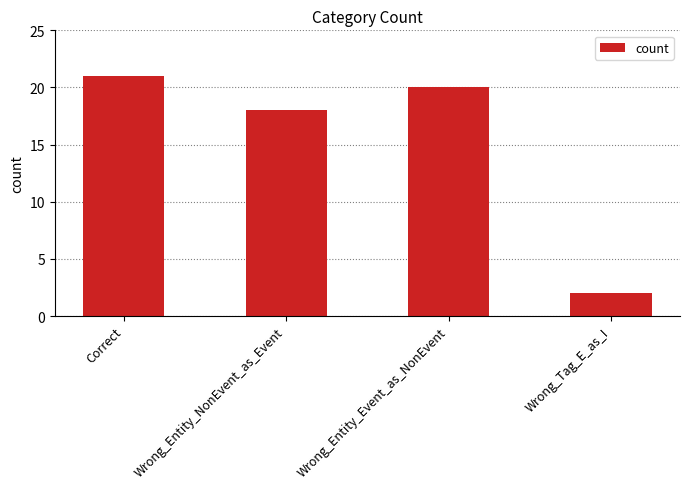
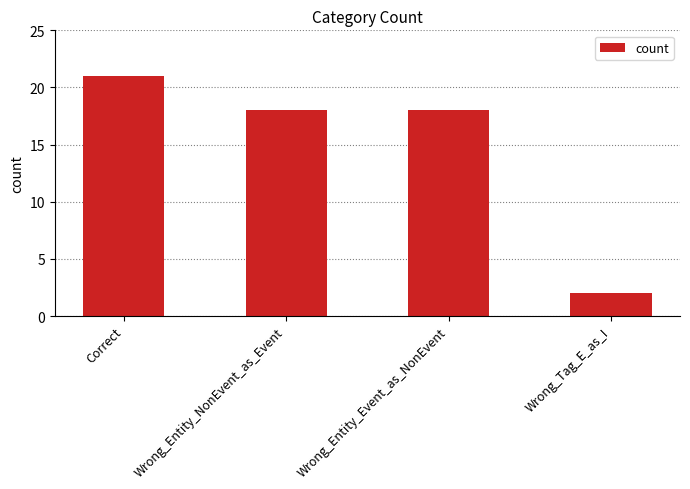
Wrong_Entity_Event_as_NonEvent: 20 -> 18
